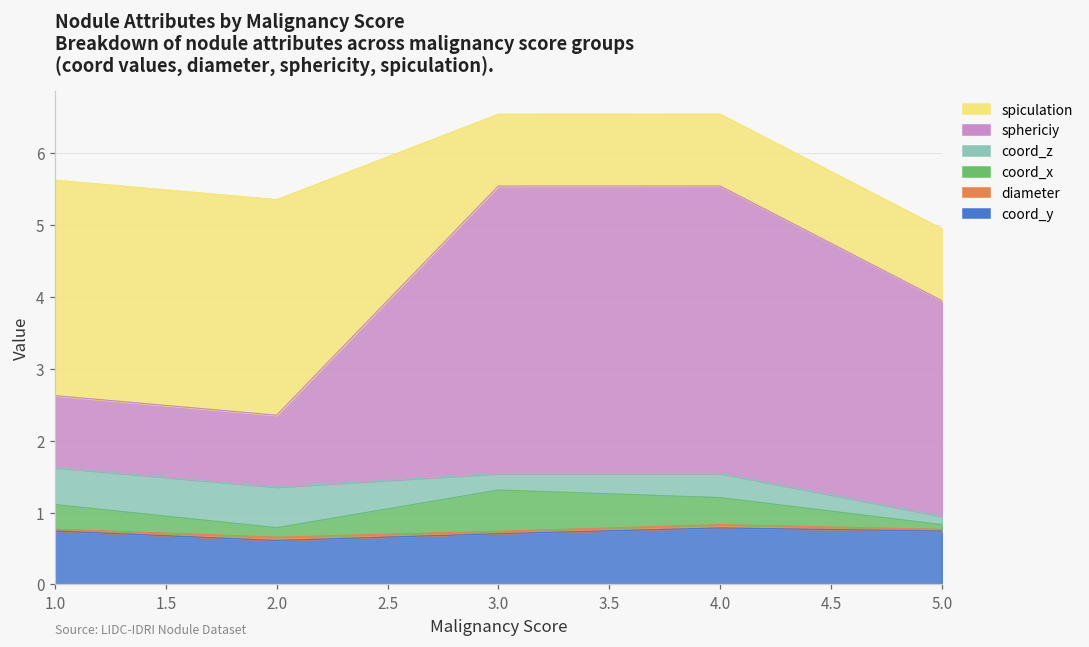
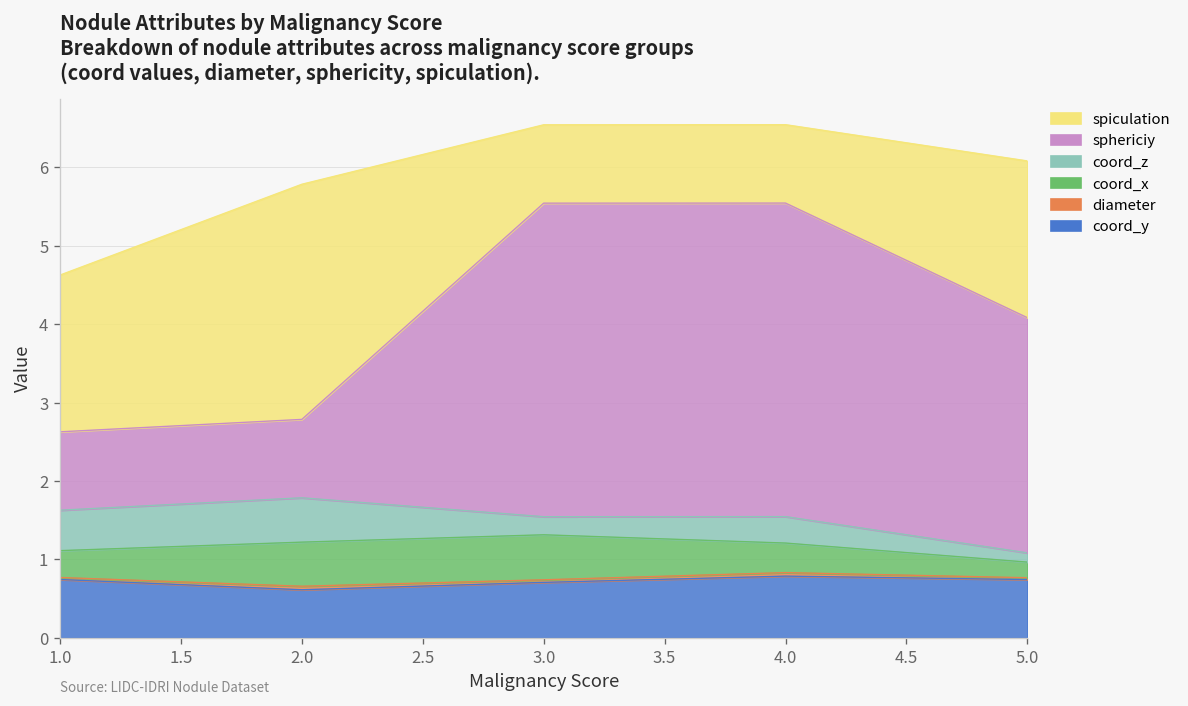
spiculation, 1.0: 3 -> 2
coord_x, 2.0: 0.1 -> 0.6
coord_x, 5.0: 0.1 -> 0.2
spiculation, 5.0: 1 -> 2
